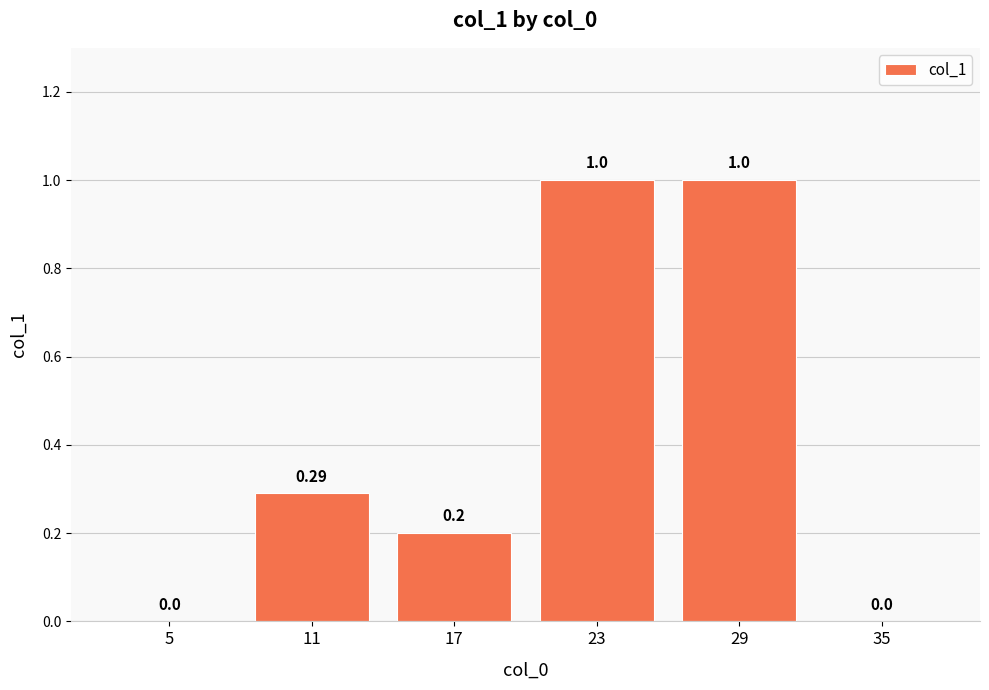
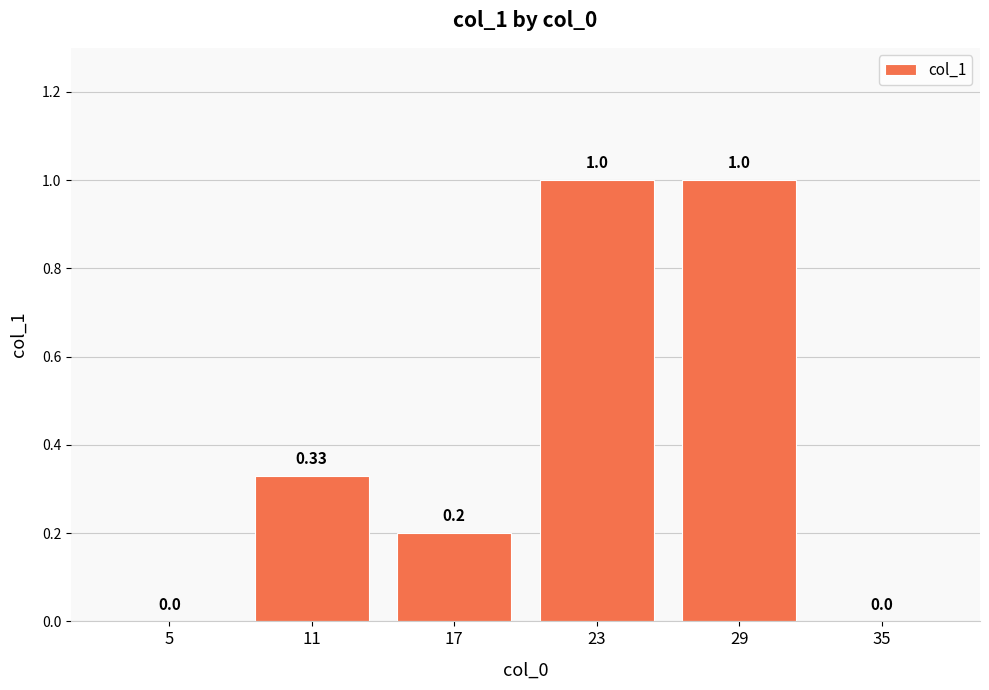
11: 0.29 -> 0.33
